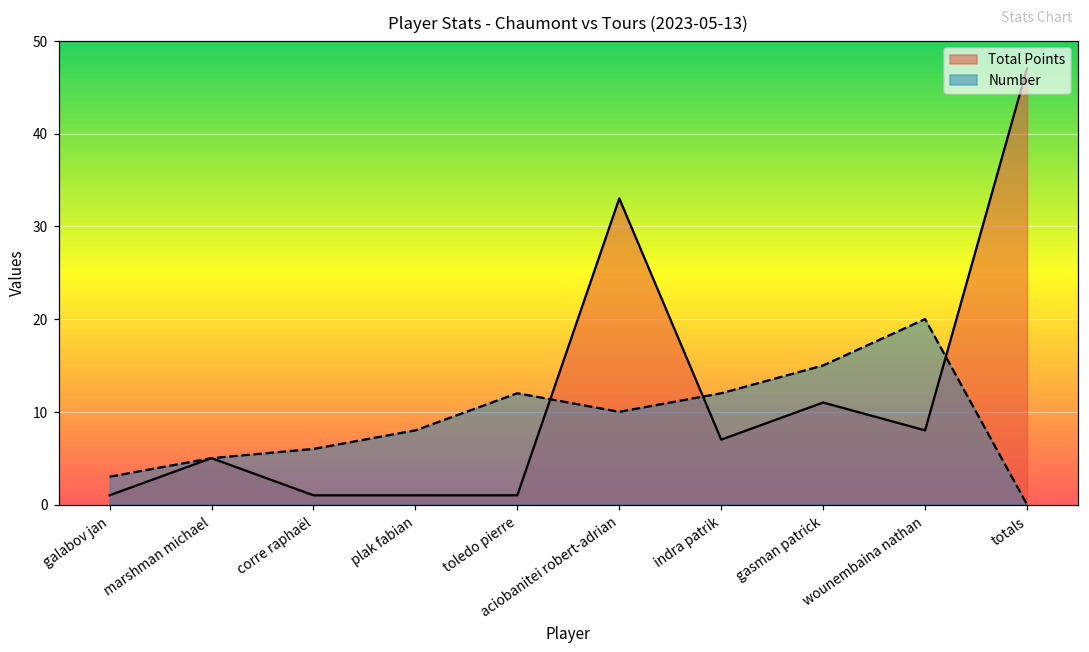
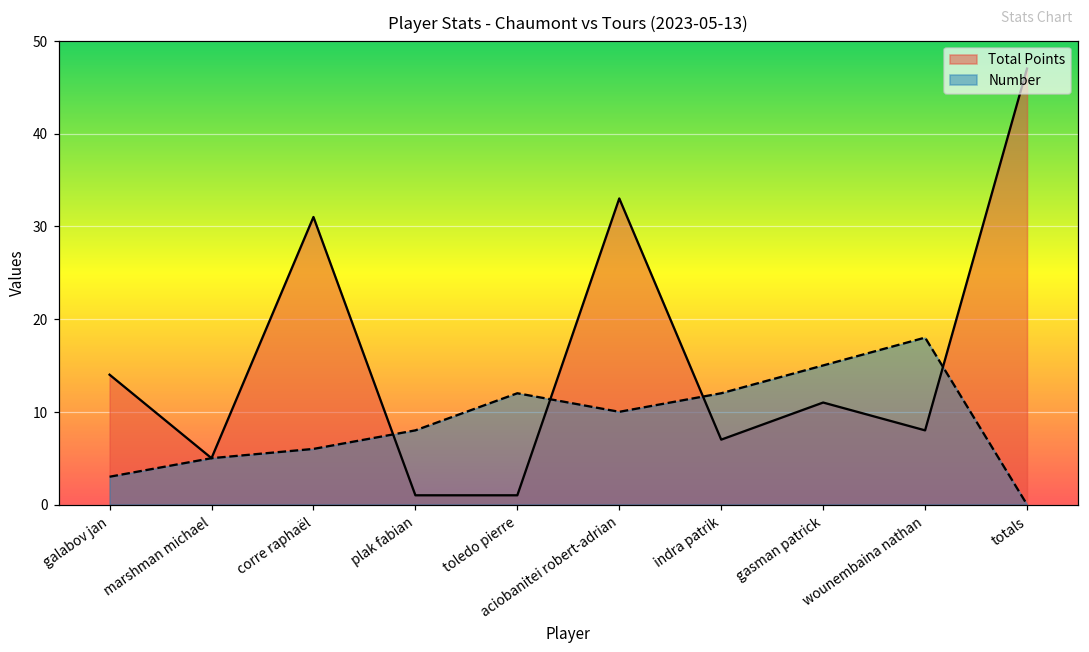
Total Points, galabov jan: 1 -> 14
Total Points, corre raphaël: 1 -> 31
Number, wounembaina nathan: 20 -> 18
